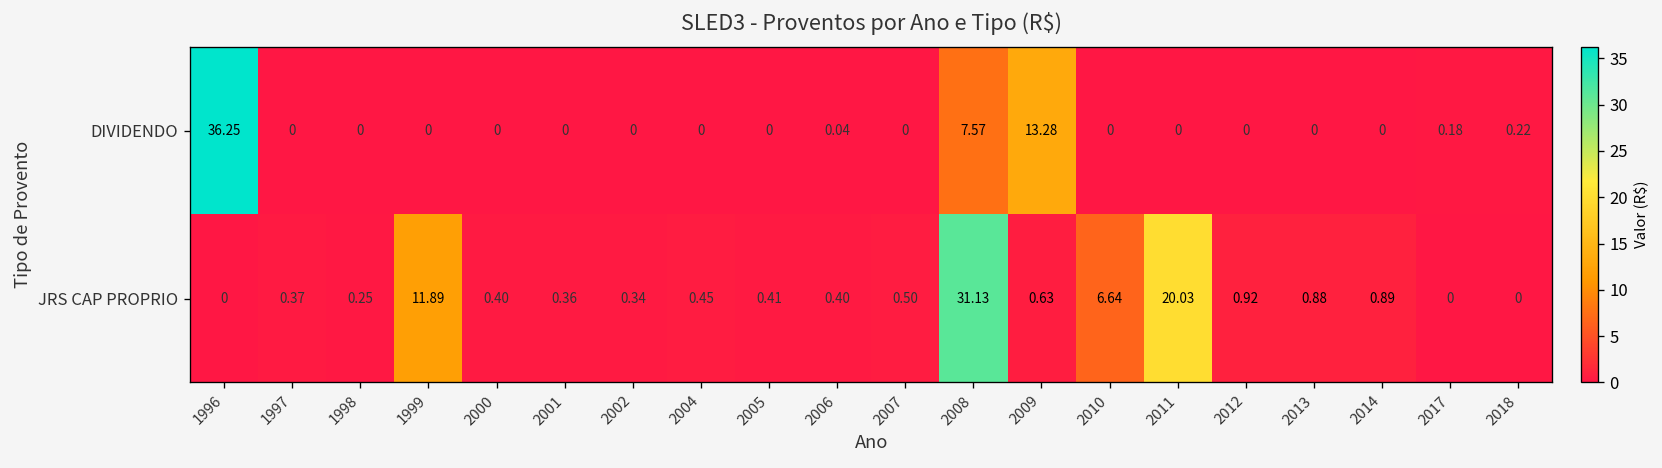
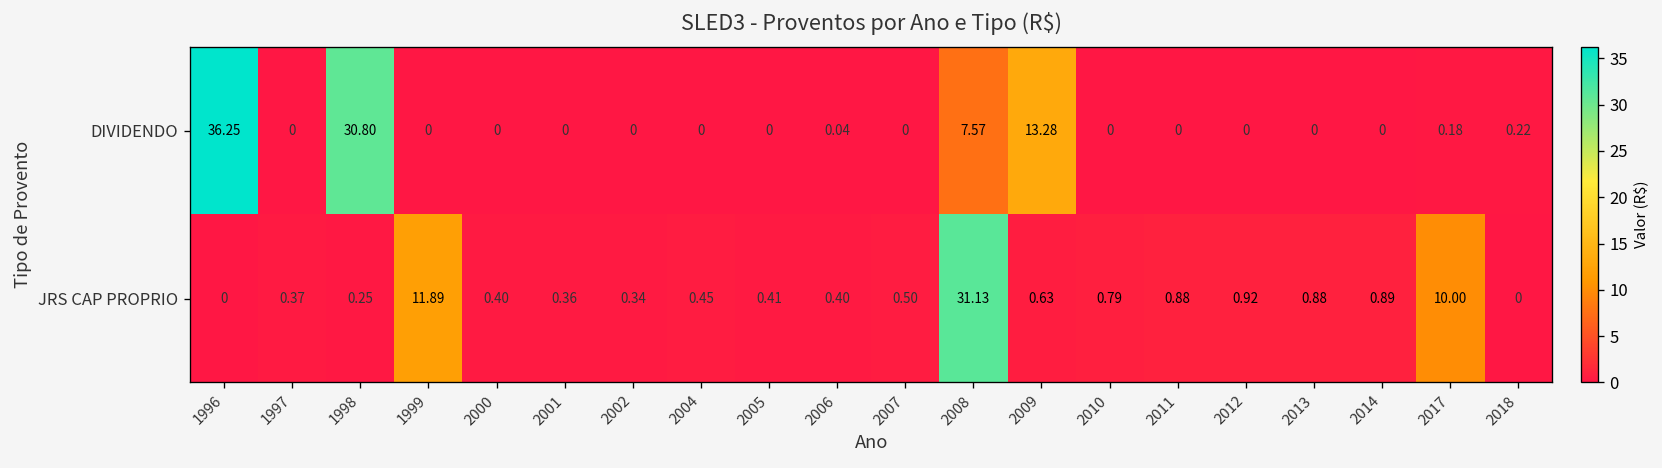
DIVIDENDO, 1998: 0 -> 30.80
JRS CAP PROPRIO, 2010: 6.64 -> 0.79
JRS CAP PROPRIO, 2011: 20.03 -> 0.88
JRS CAP PROPRIO, 2017: 0 -> 10.00
